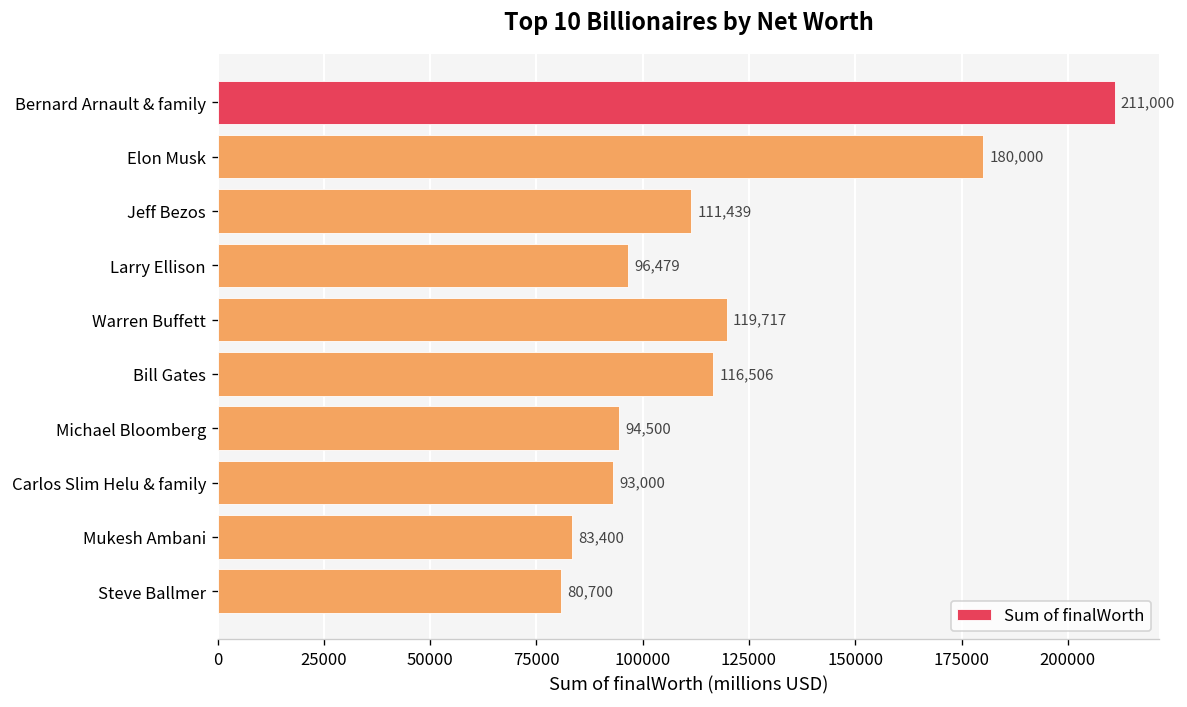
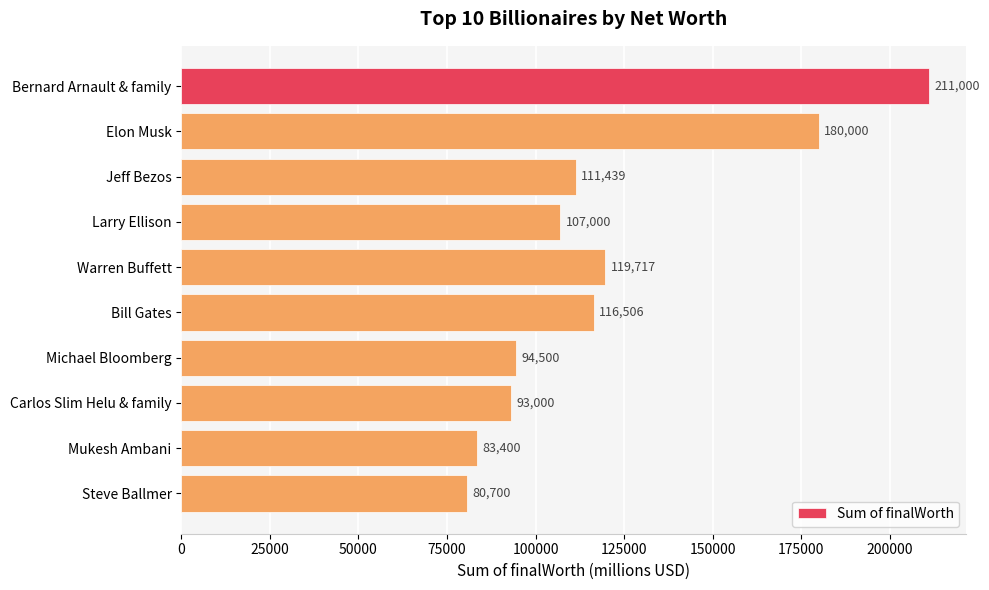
Larry Ellison: 96,479 -> 107,000
